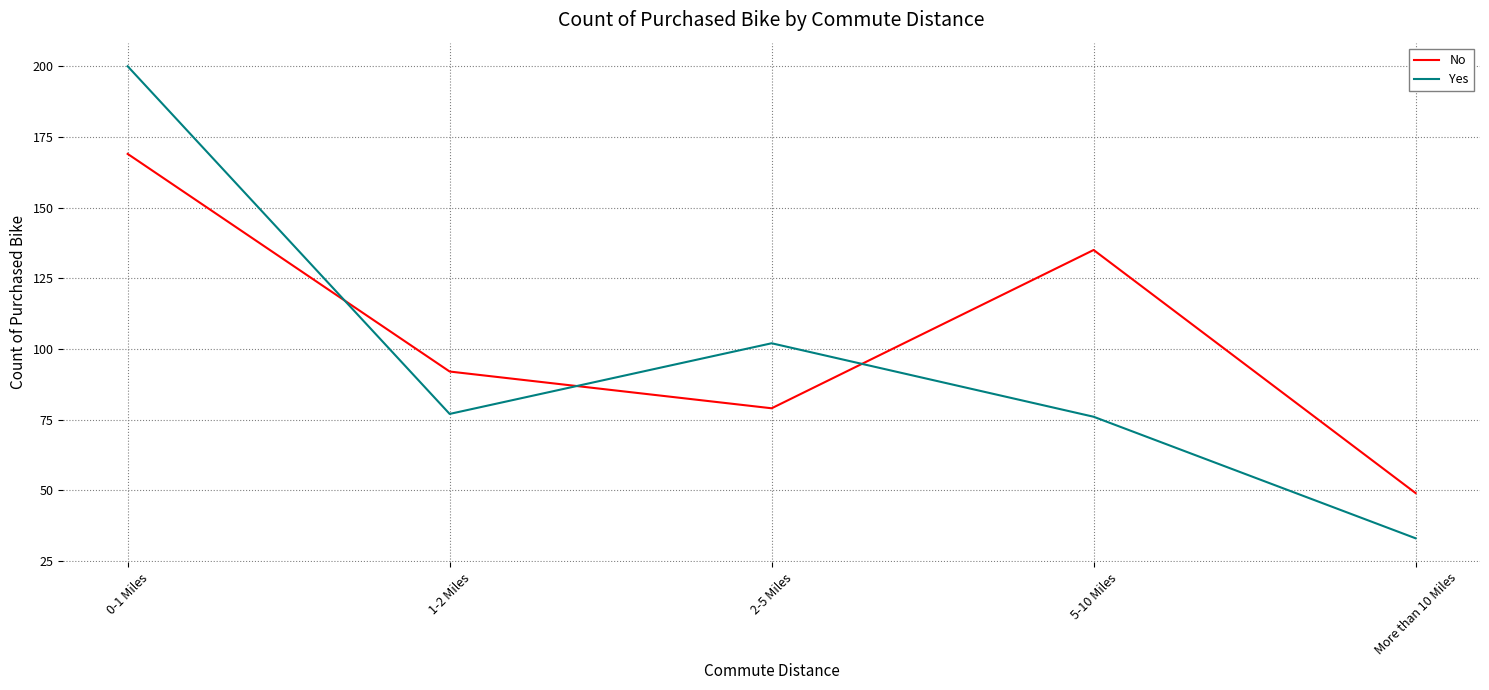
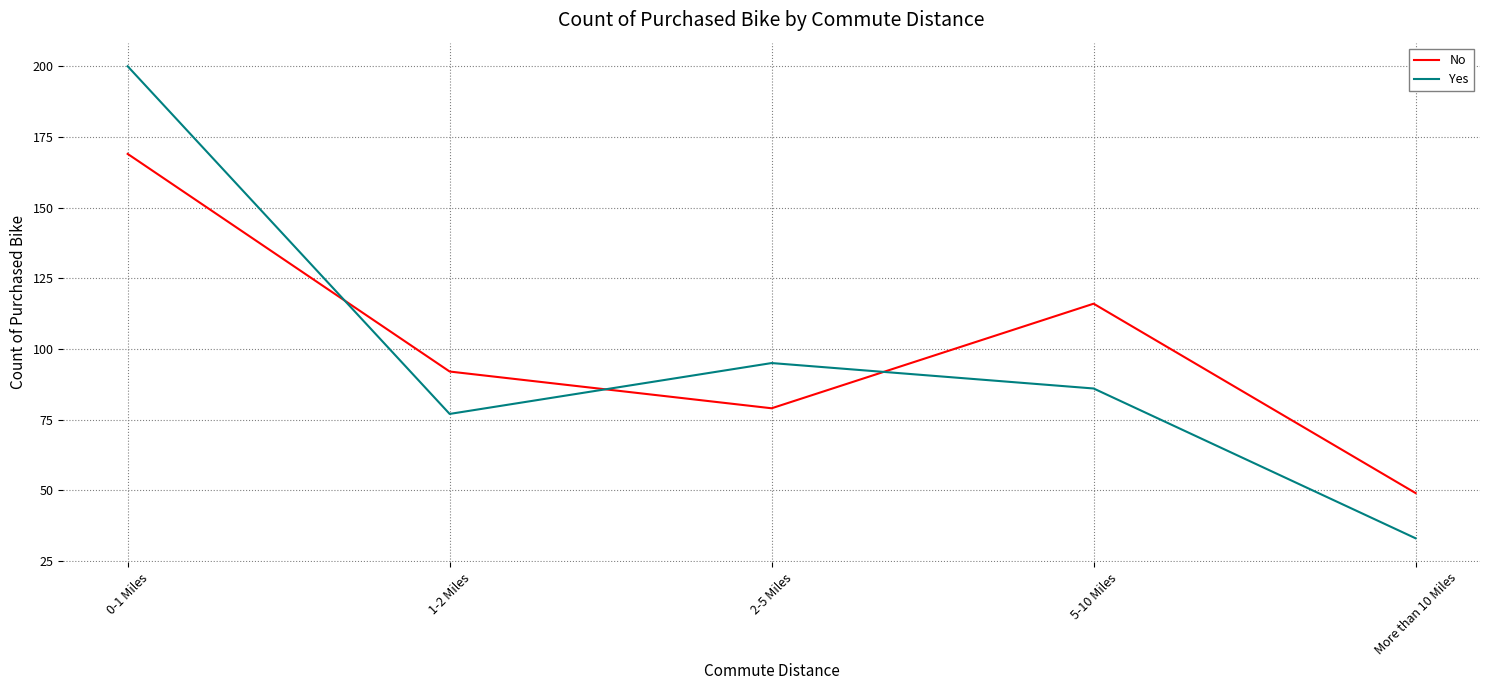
Yes, 2-5 Miles: 102 -> 95
No, 5-10 Miles: 135 -> 116
Yes, 5-10 Miles: 76 -> 86
